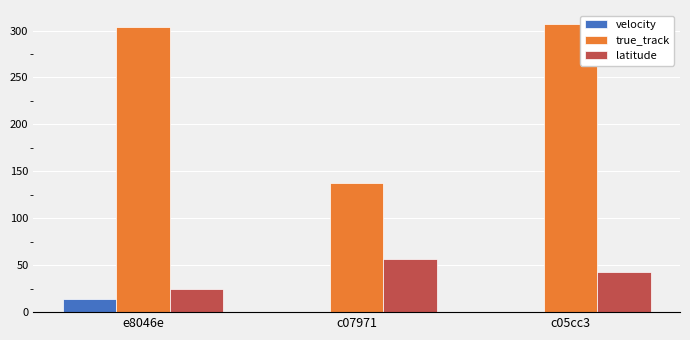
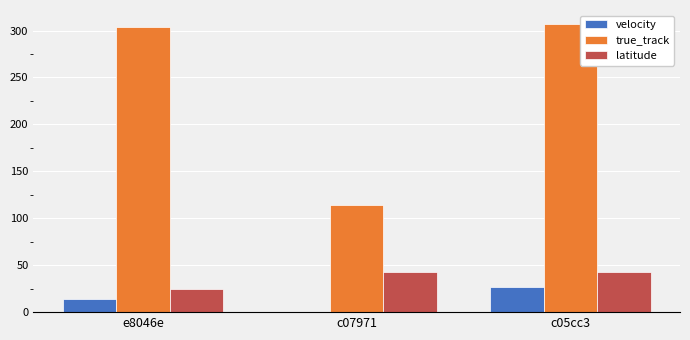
true_track, c07971: 140 -> 110
latitude, c07971: 60 -> 40
velocity, c05cc3: 0 -> 30
